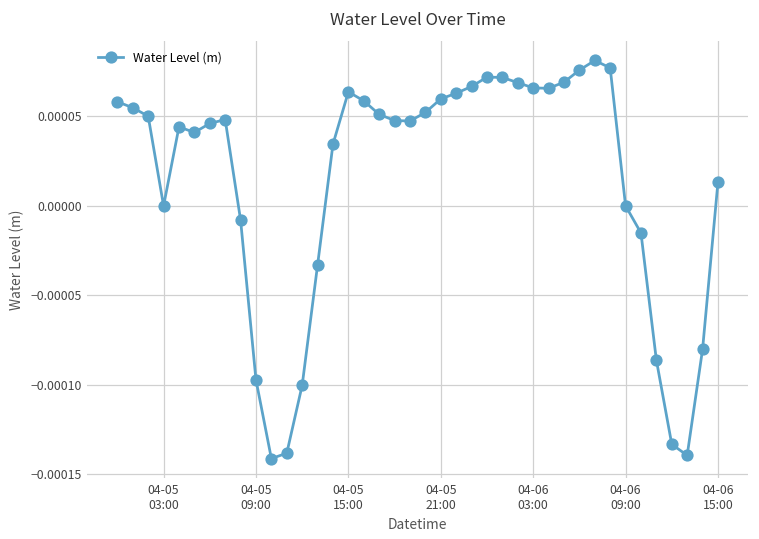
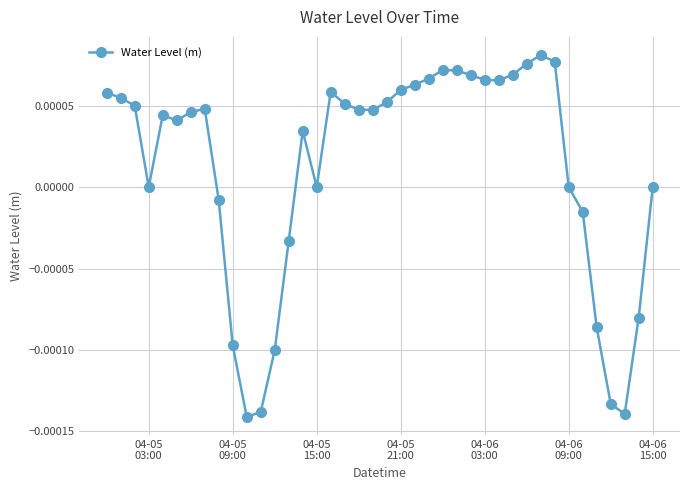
04-05 15:00: 0.0001 -> 0.0000
04-06 15:00: 0.00001 -> 0.00000
